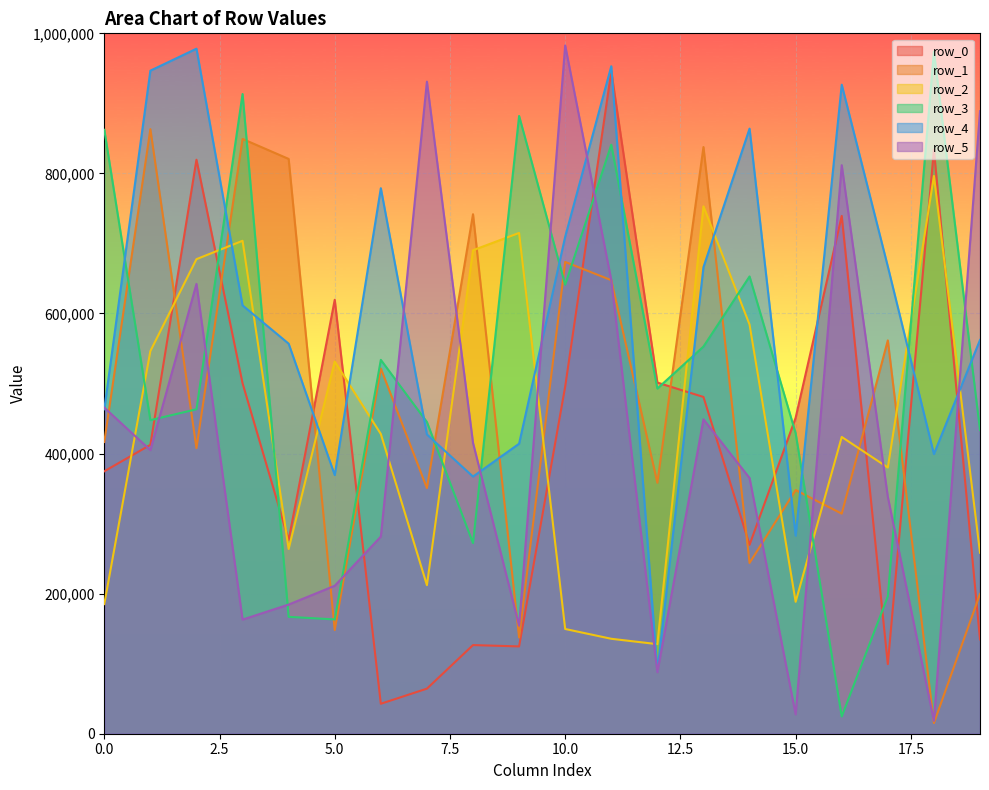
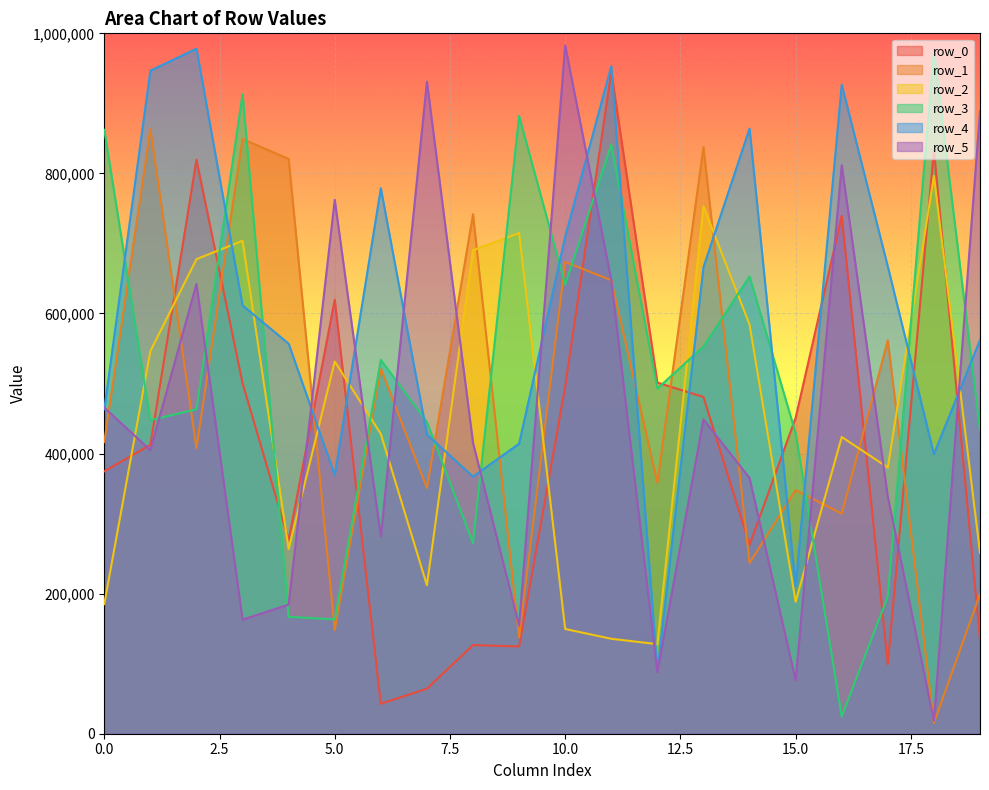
row_5, 5.0: 210,000 -> 760,000
row_4, 15.0: 280,000 -> 210,000
row_5, 15.0: 30,000 -> 80,000
